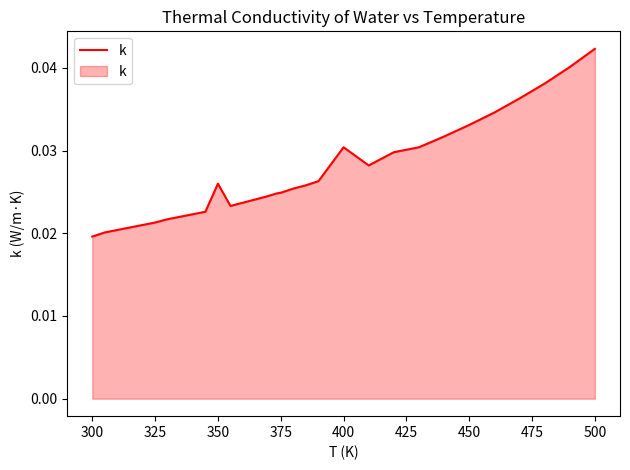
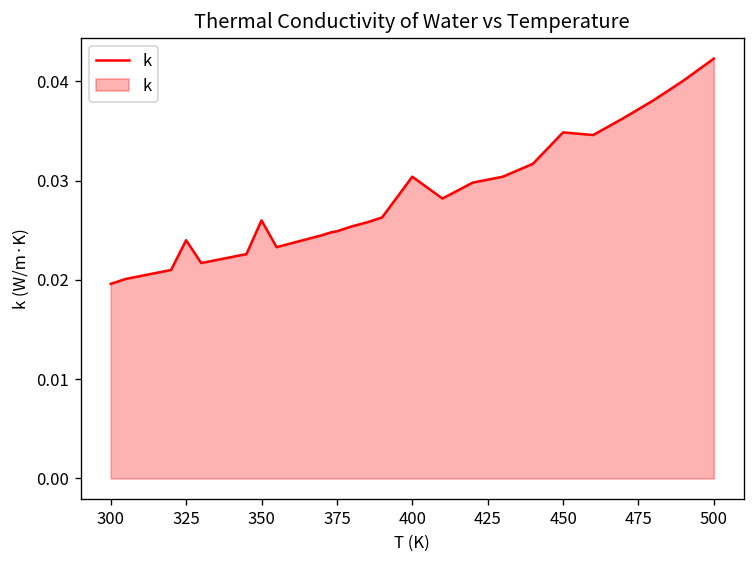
325: 0.021 -> 0.024
450: 0.033 -> 0.035
